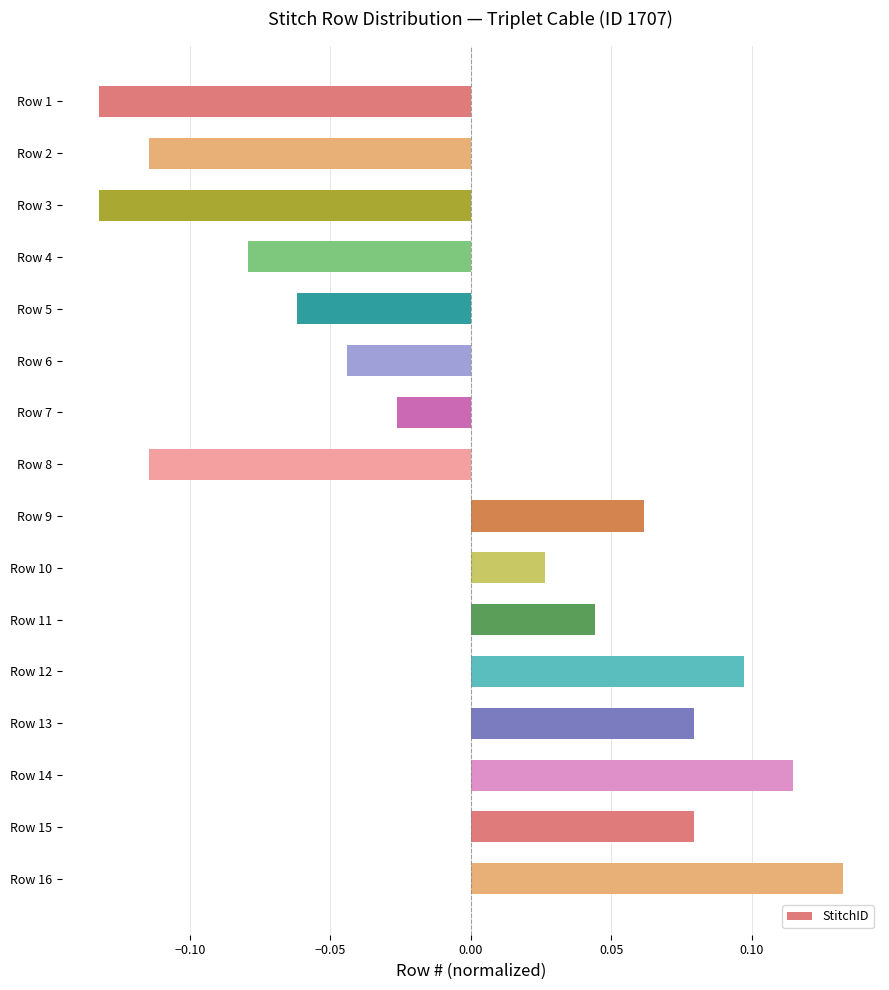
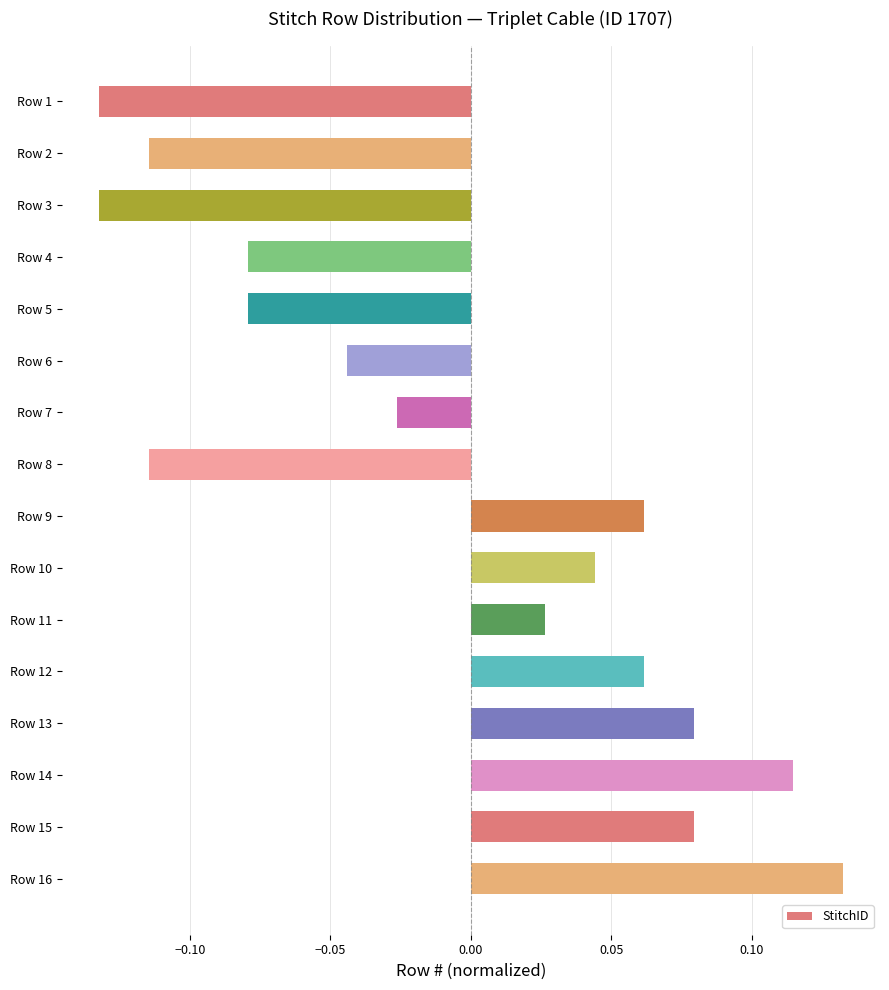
Row 5: -0.062 -> -0.079
Row 10: 0.026 -> 0.044
Row 11: 0.044 -> 0.026
Row 12: 0.097 -> 0.062
